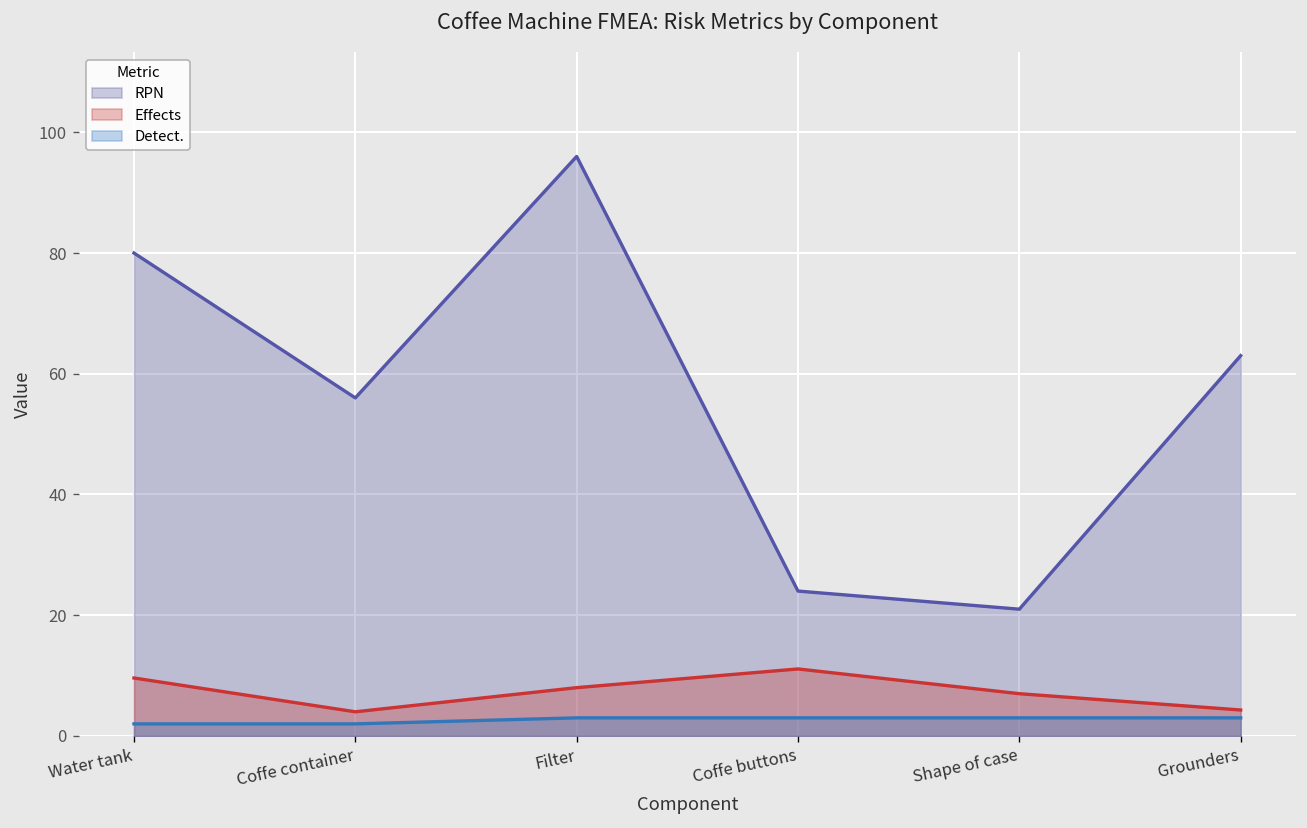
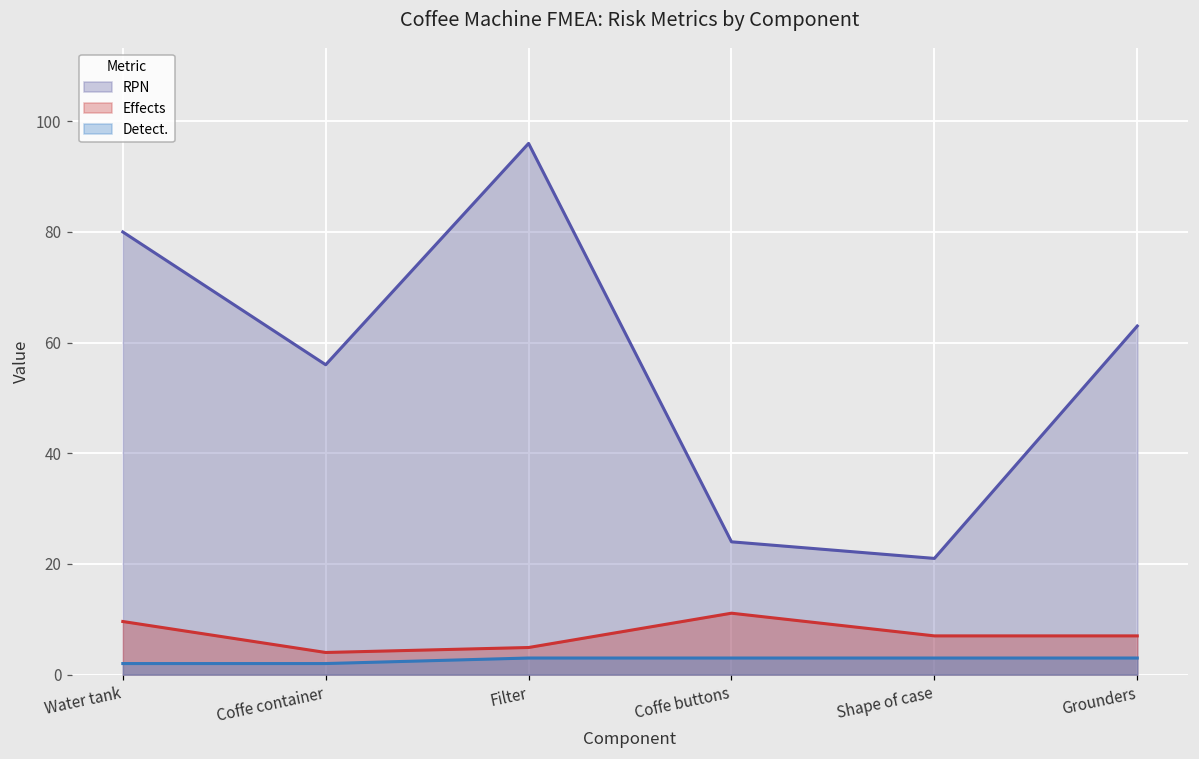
Effects, Filter: 8 -> 5
Effects, Grounders: 4 -> 7
